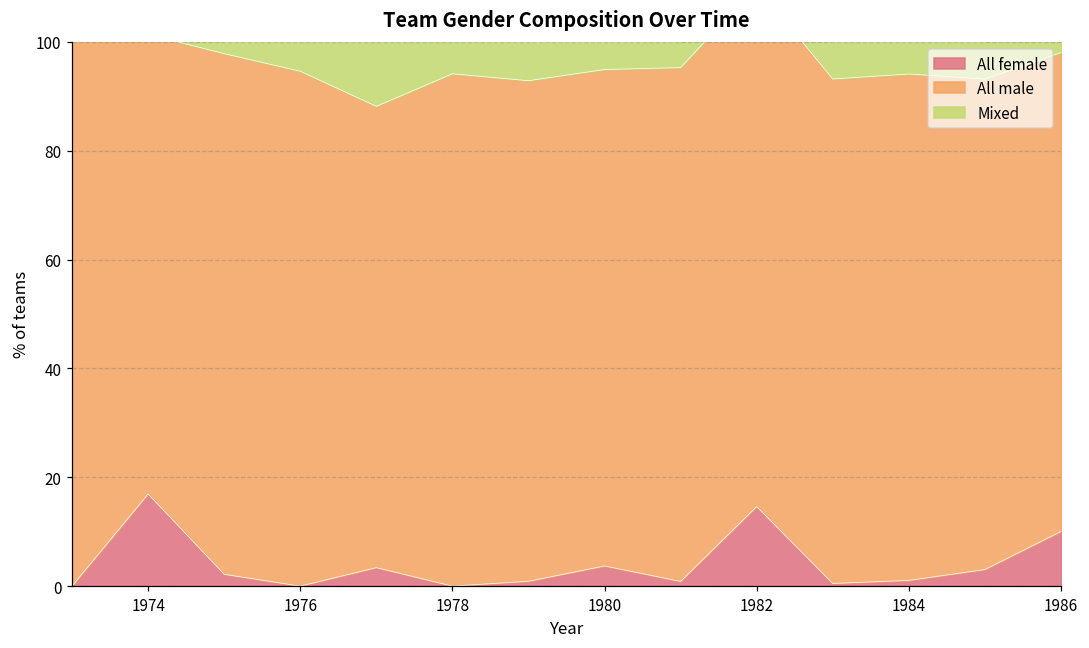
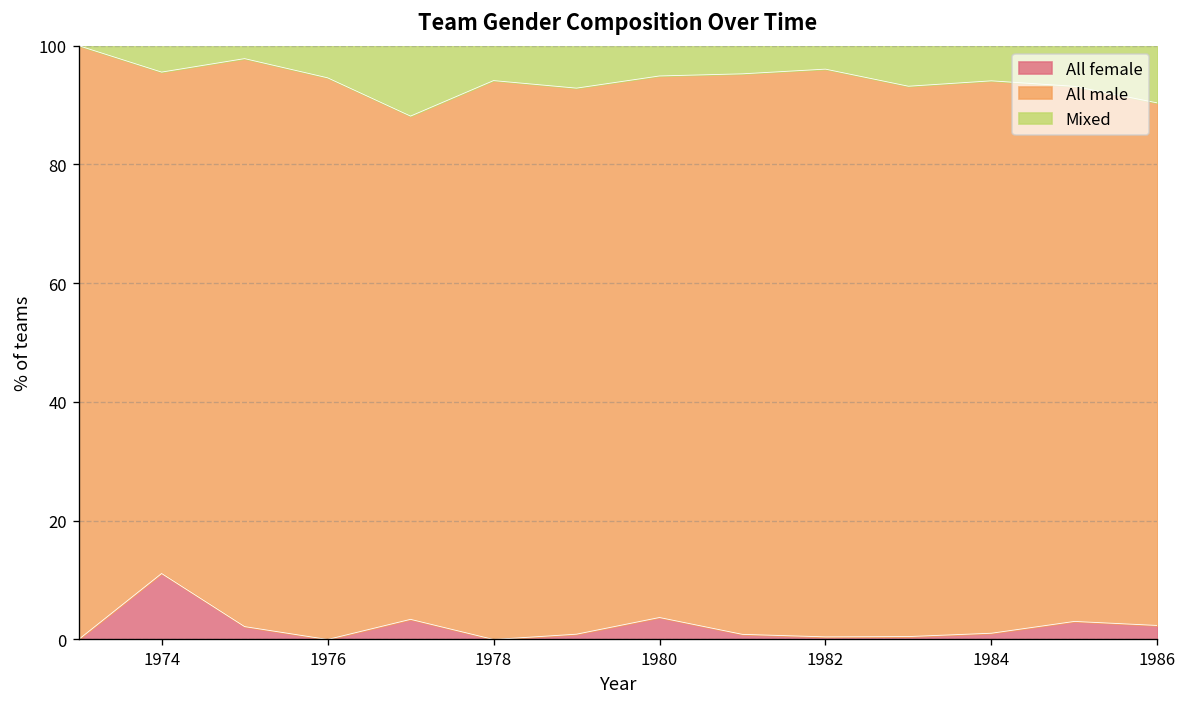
All female, 1974: 17 -> 11
All female, 1982: 15 -> 0
All female, 1986: 10 -> 2
